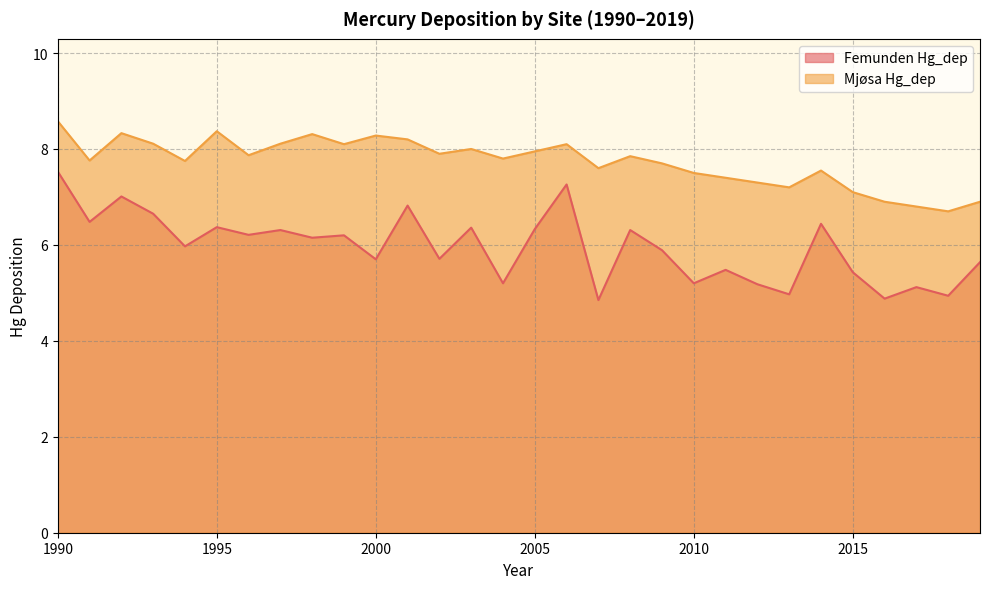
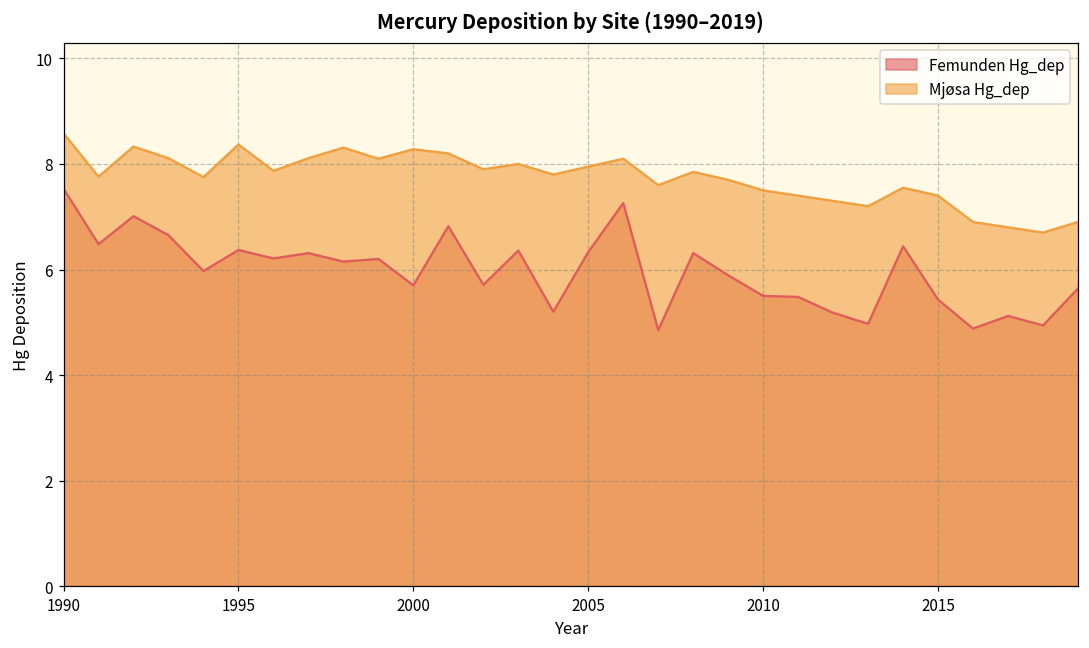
Femunden Hg_dep, 2010: 5.2 -> 5.5
Mjøsa Hg_dep, 2015: 7.1 -> 7.4
